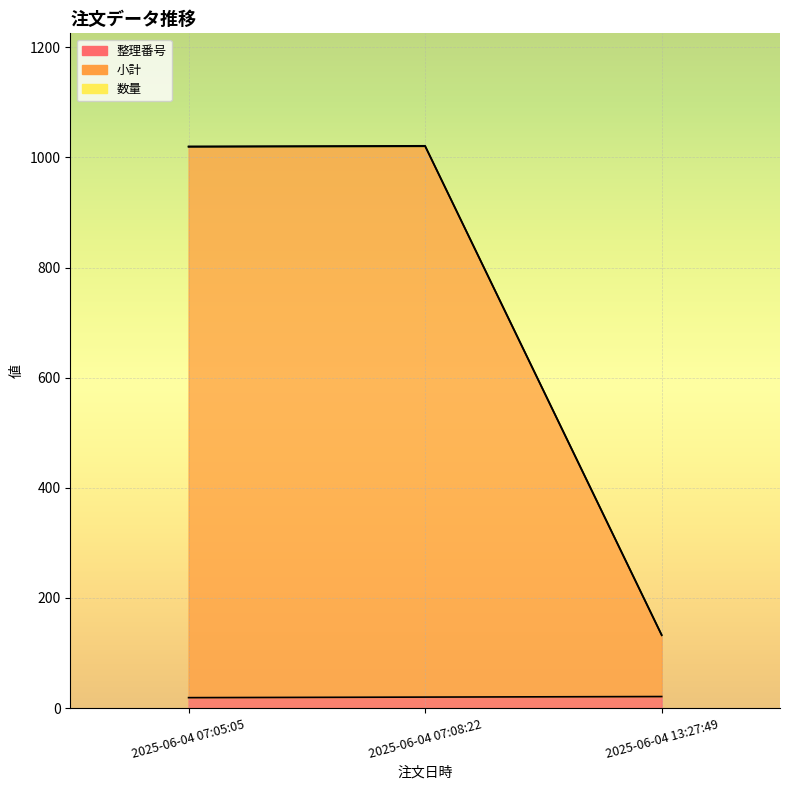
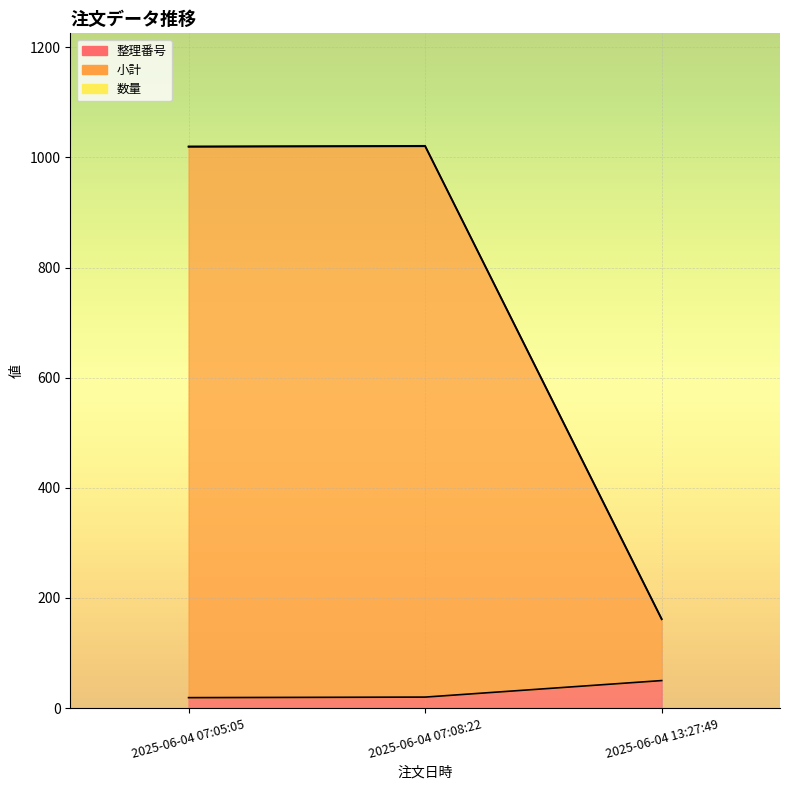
整理番号, 2025-06-04 13:27:49: 20 -> 50
